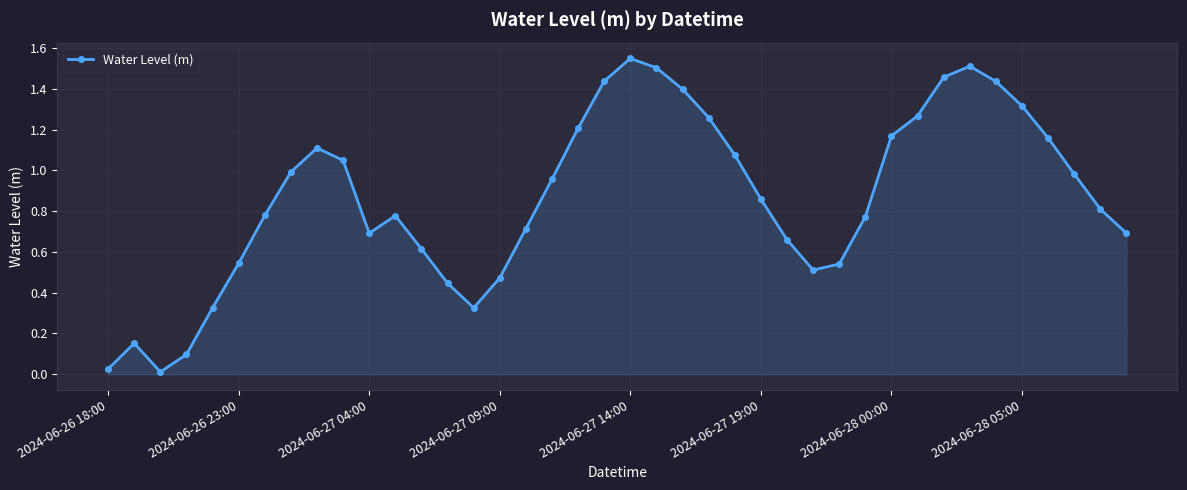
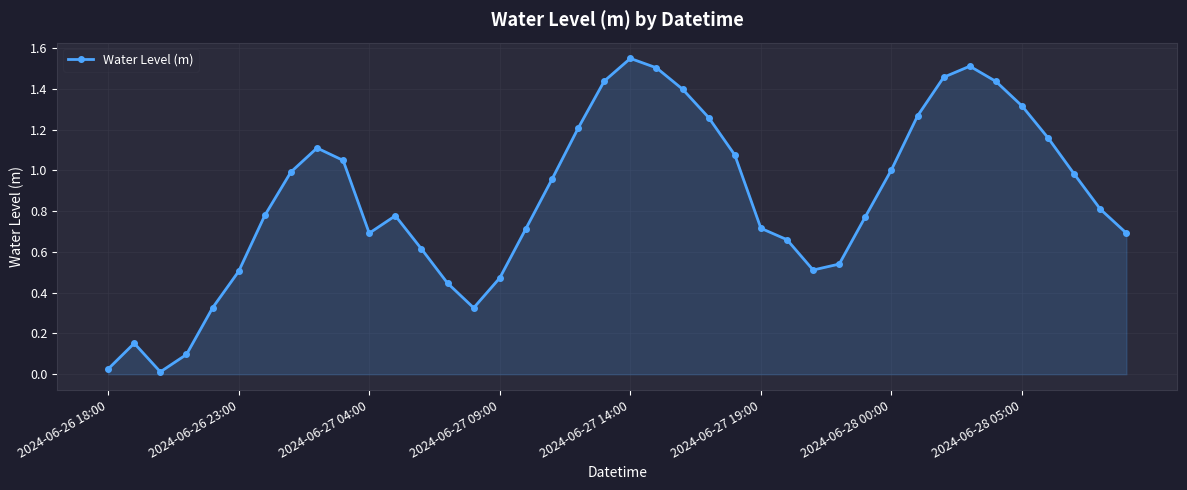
2024-06-26 23:00: 0.54 -> 0.51
2024-06-27 19:00: 0.86 -> 0.72
2024-06-28 00:00: 1.17 -> 1.00
